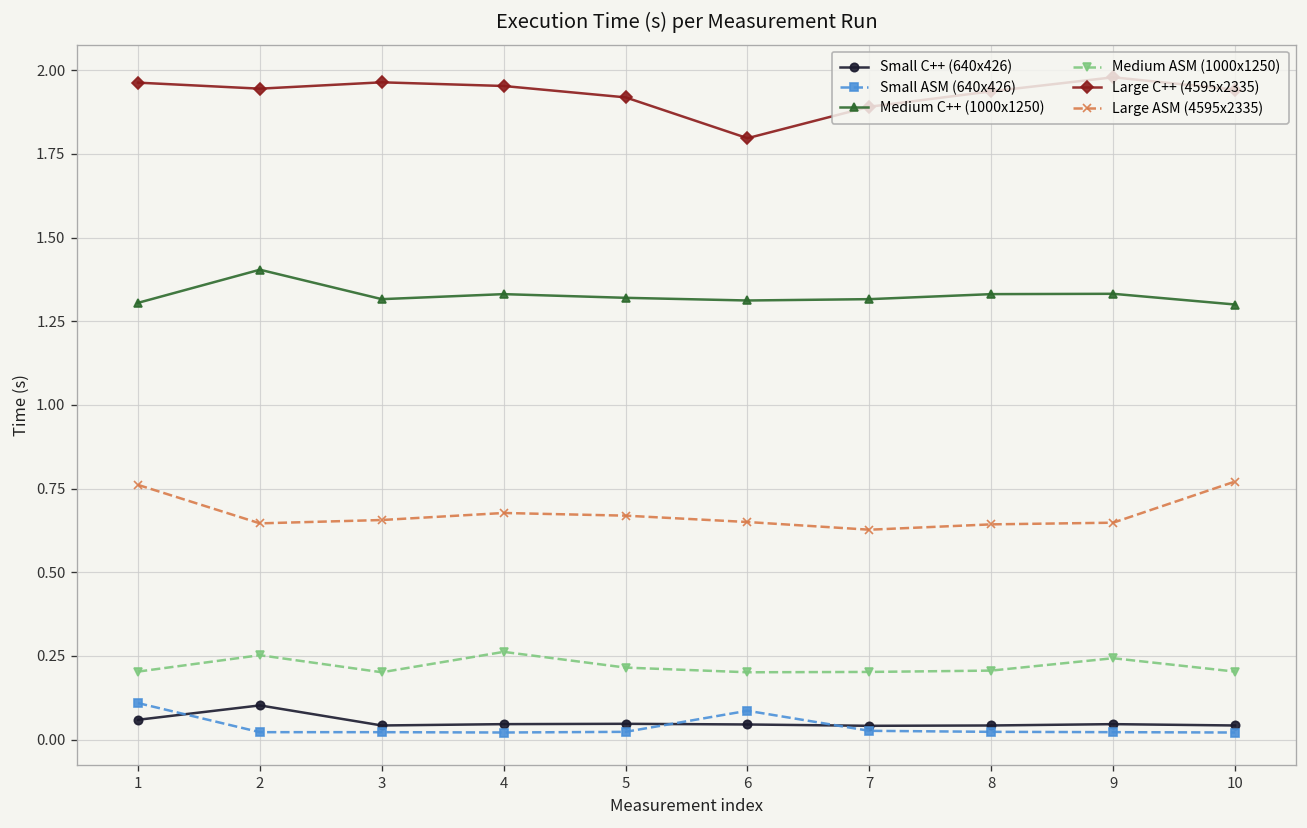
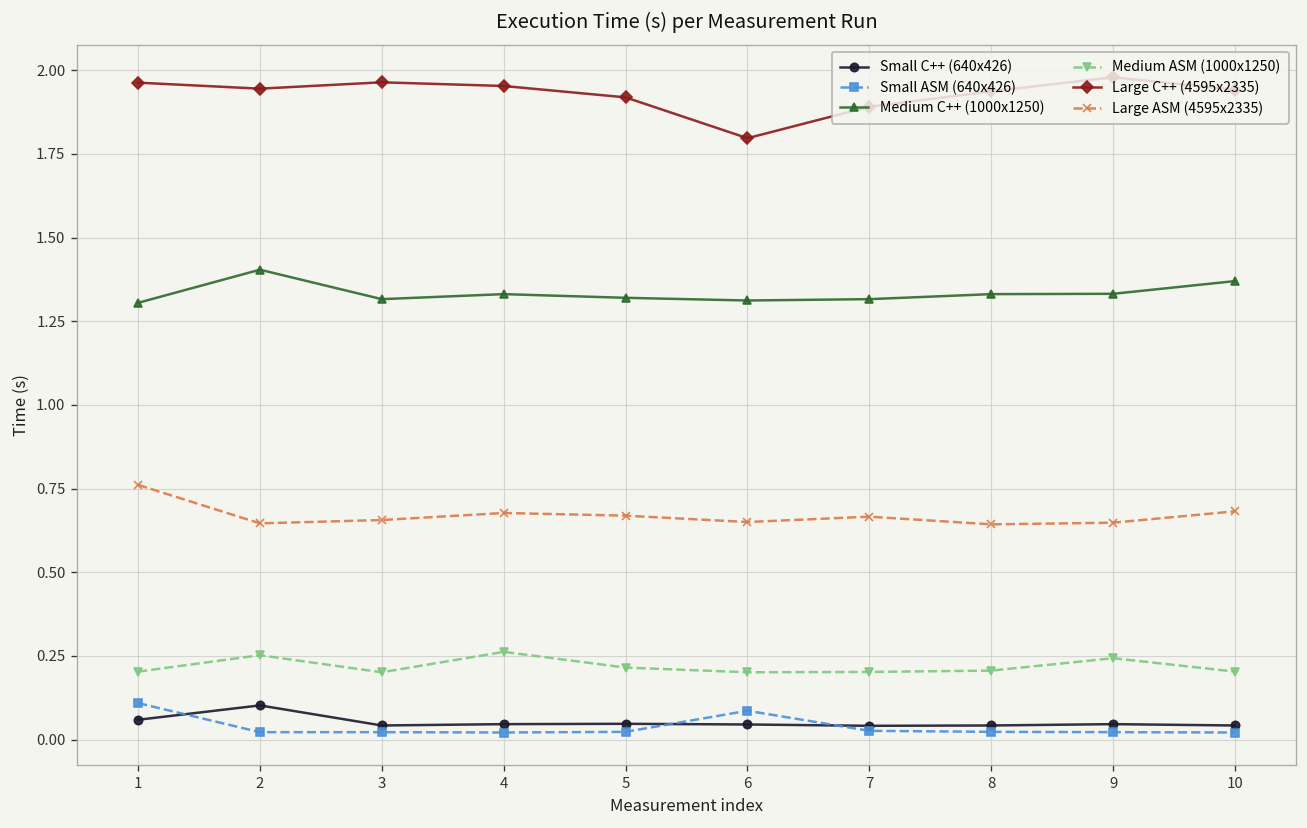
Large ASM (4595x2335), 7: 0.63 -> 0.67
Medium C++ (1000x1250), 10: 1.30 -> 1.37
Large ASM (4595x2335), 10: 0.77 -> 0.68
